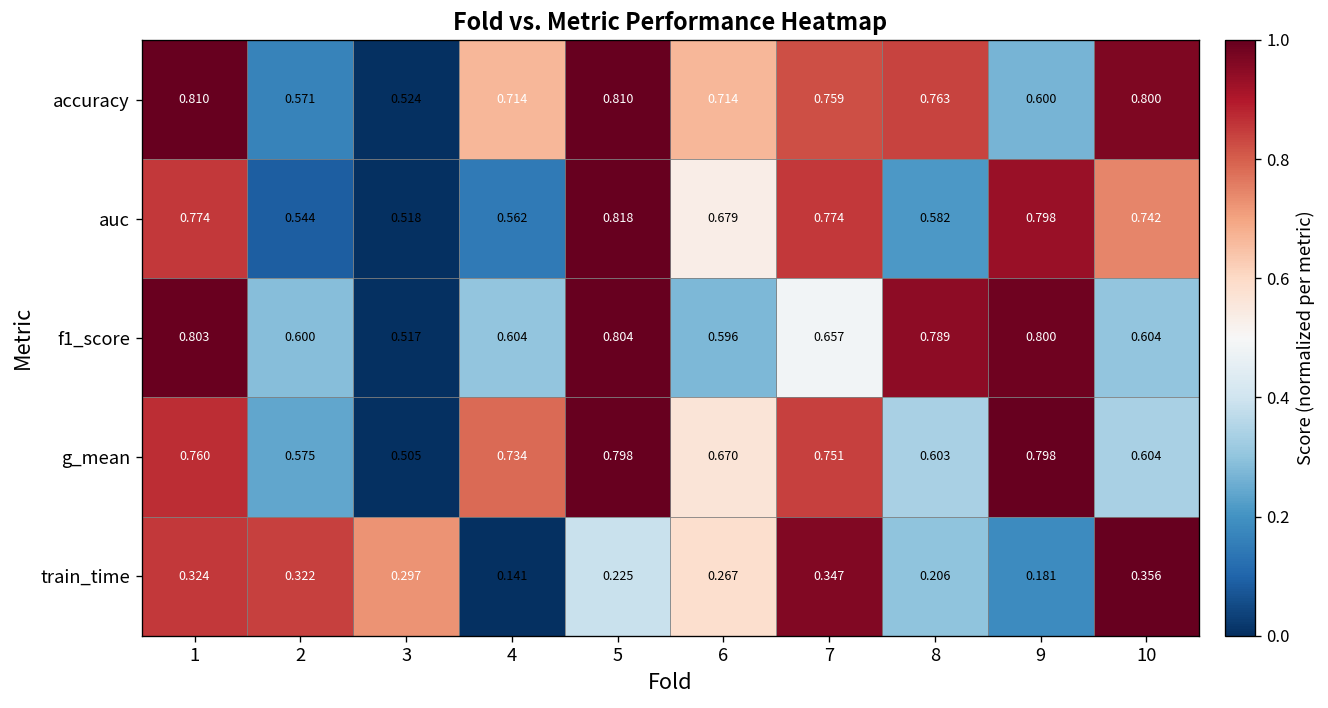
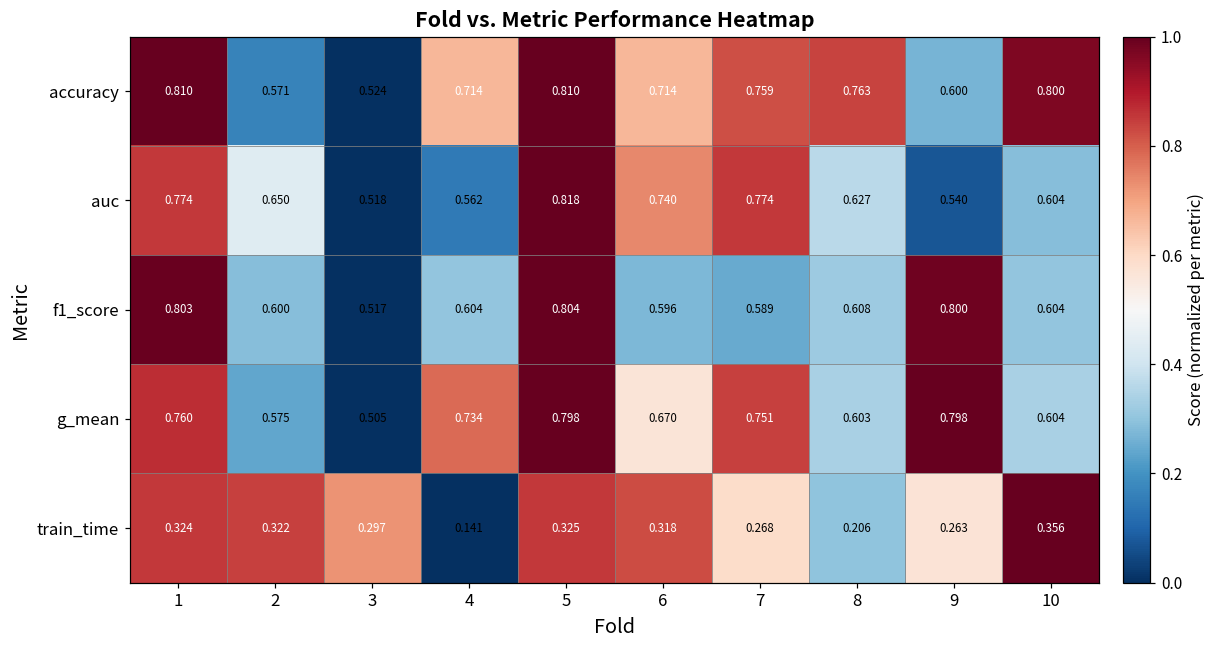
auc, 2: 0.544 -> 0.650
auc, 6: 0.679 -> 0.740
auc, 8: 0.582 -> 0.627
auc, 9: 0.798 -> 0.540
auc, 10: 0.742 -> 0.604
f1_score, 7: 0.657 -> 0.589
f1_score, 8: 0.789 -> 0.608
train_time, 5: 0.225 -> 0.325
train_time, 6: 0.267 -> 0.318
train_time, 7: 0.347 -> 0.268
train_time, 9: 0.181 -> 0.263
